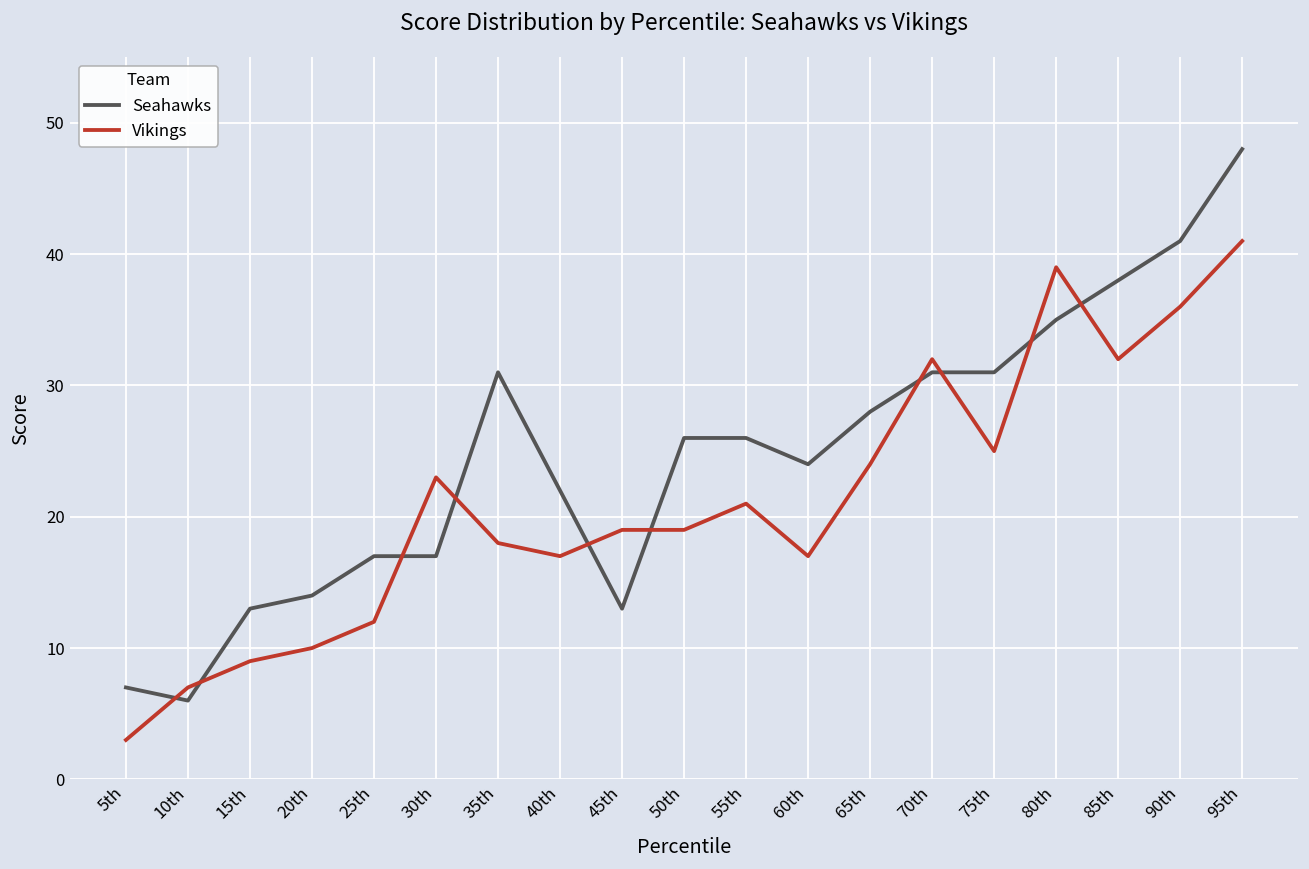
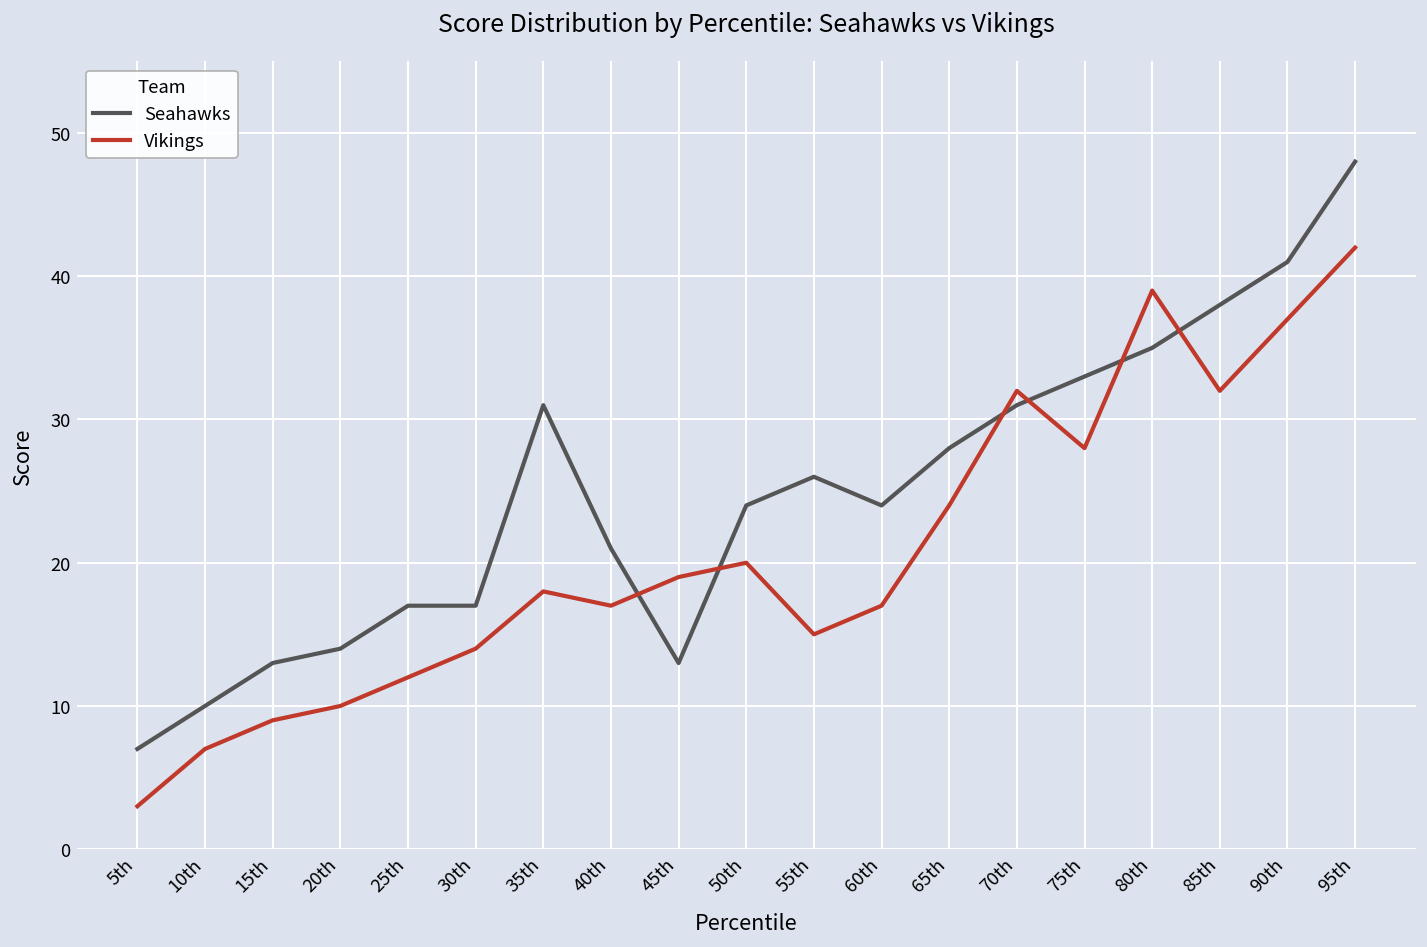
Seahawks, 10th: 6 -> 10
Vikings, 30th: 23 -> 14
Seahawks, 40th: 22 -> 21
Seahawks, 50th: 26 -> 24
Vikings, 50th: 19 -> 20
Vikings, 55th: 21 -> 15
Seahawks, 75th: 31 -> 33
Vikings, 75th: 25 -> 28
Vikings, 90th: 36 -> 37
Vikings, 95th: 41 -> 42
